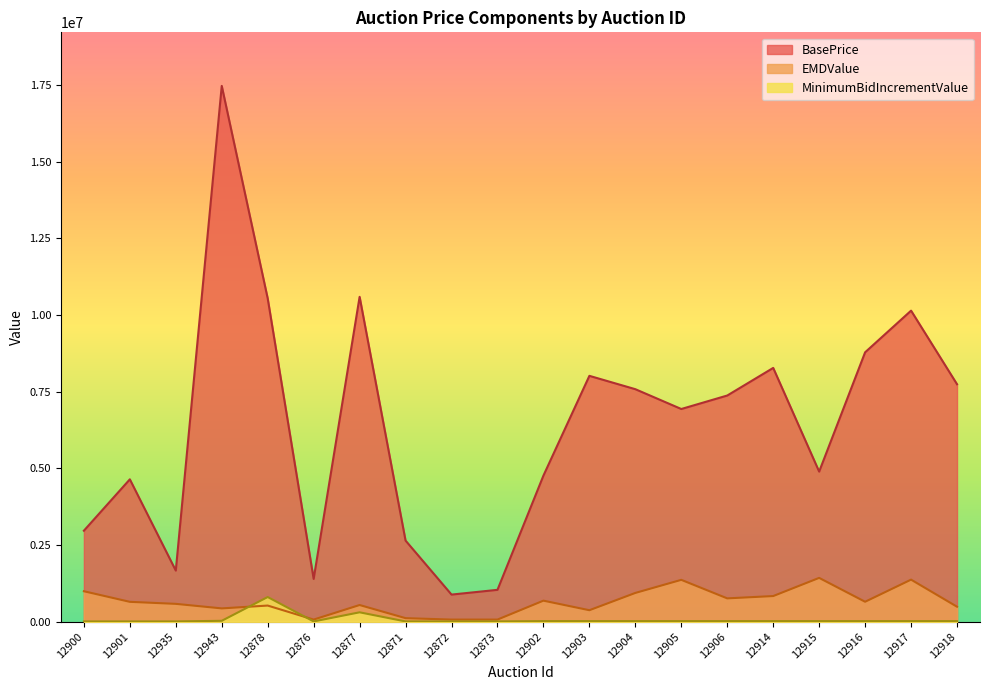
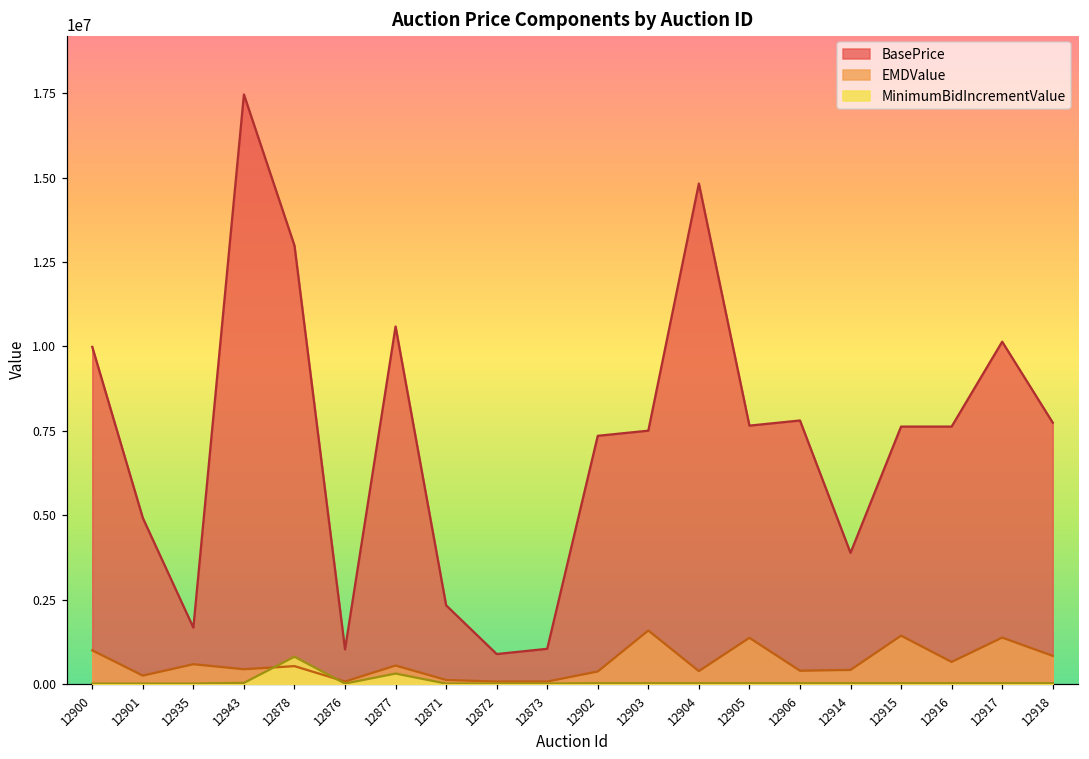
BasePrice, 12900: 3000000 -> 10000000
BasePrice, 12901: 4600000 -> 4900000
EMDValue, 12901: 600000 -> 200000
BasePrice, 12878: 10500000 -> 13000000
BasePrice, 12876: 1400000 -> 1000000
BasePrice, 12871: 2600000 -> 2300000
BasePrice, 12902: 4800000 -> 7400000
EMDValue, 12902: 700000 -> 400000
BasePrice, 12903: 8000000 -> 7500000
EMDValue, 12903: 400000 -> 1600000
BasePrice, 12904: 7600000 -> 14800000
EMDValue, 12904: 900000 -> 400000
BasePrice, 12905: 6900000 -> 7700000
BasePrice, 12906: 7400000 -> 7800000
EMDValue, 12906: 800000 -> 400000
BasePrice, 12914: 8300000 -> 3900000
EMDValue, 12914: 800000 -> 400000
BasePrice, 12915: 4900000 -> 7600000
BasePrice, 12916: 8800000 -> 7600000
EMDValue, 12918: 500000 -> 800000
